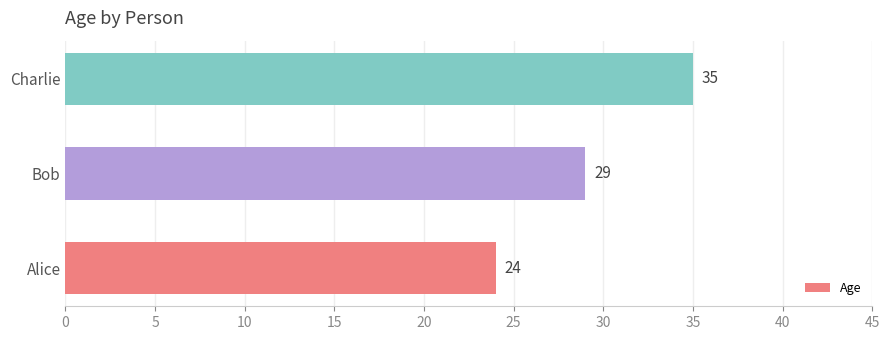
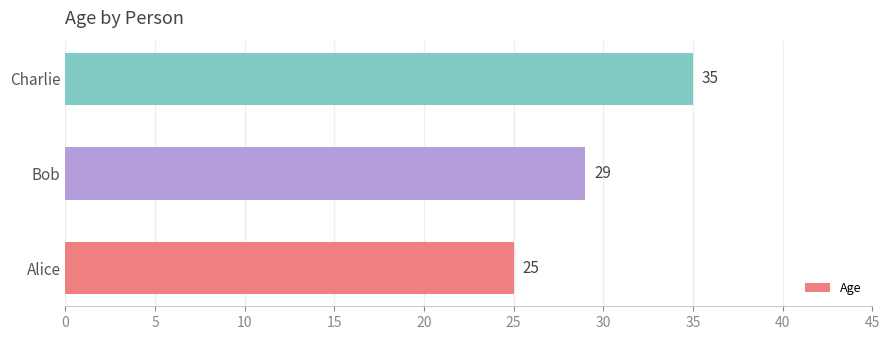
Alice: 24 -> 25
